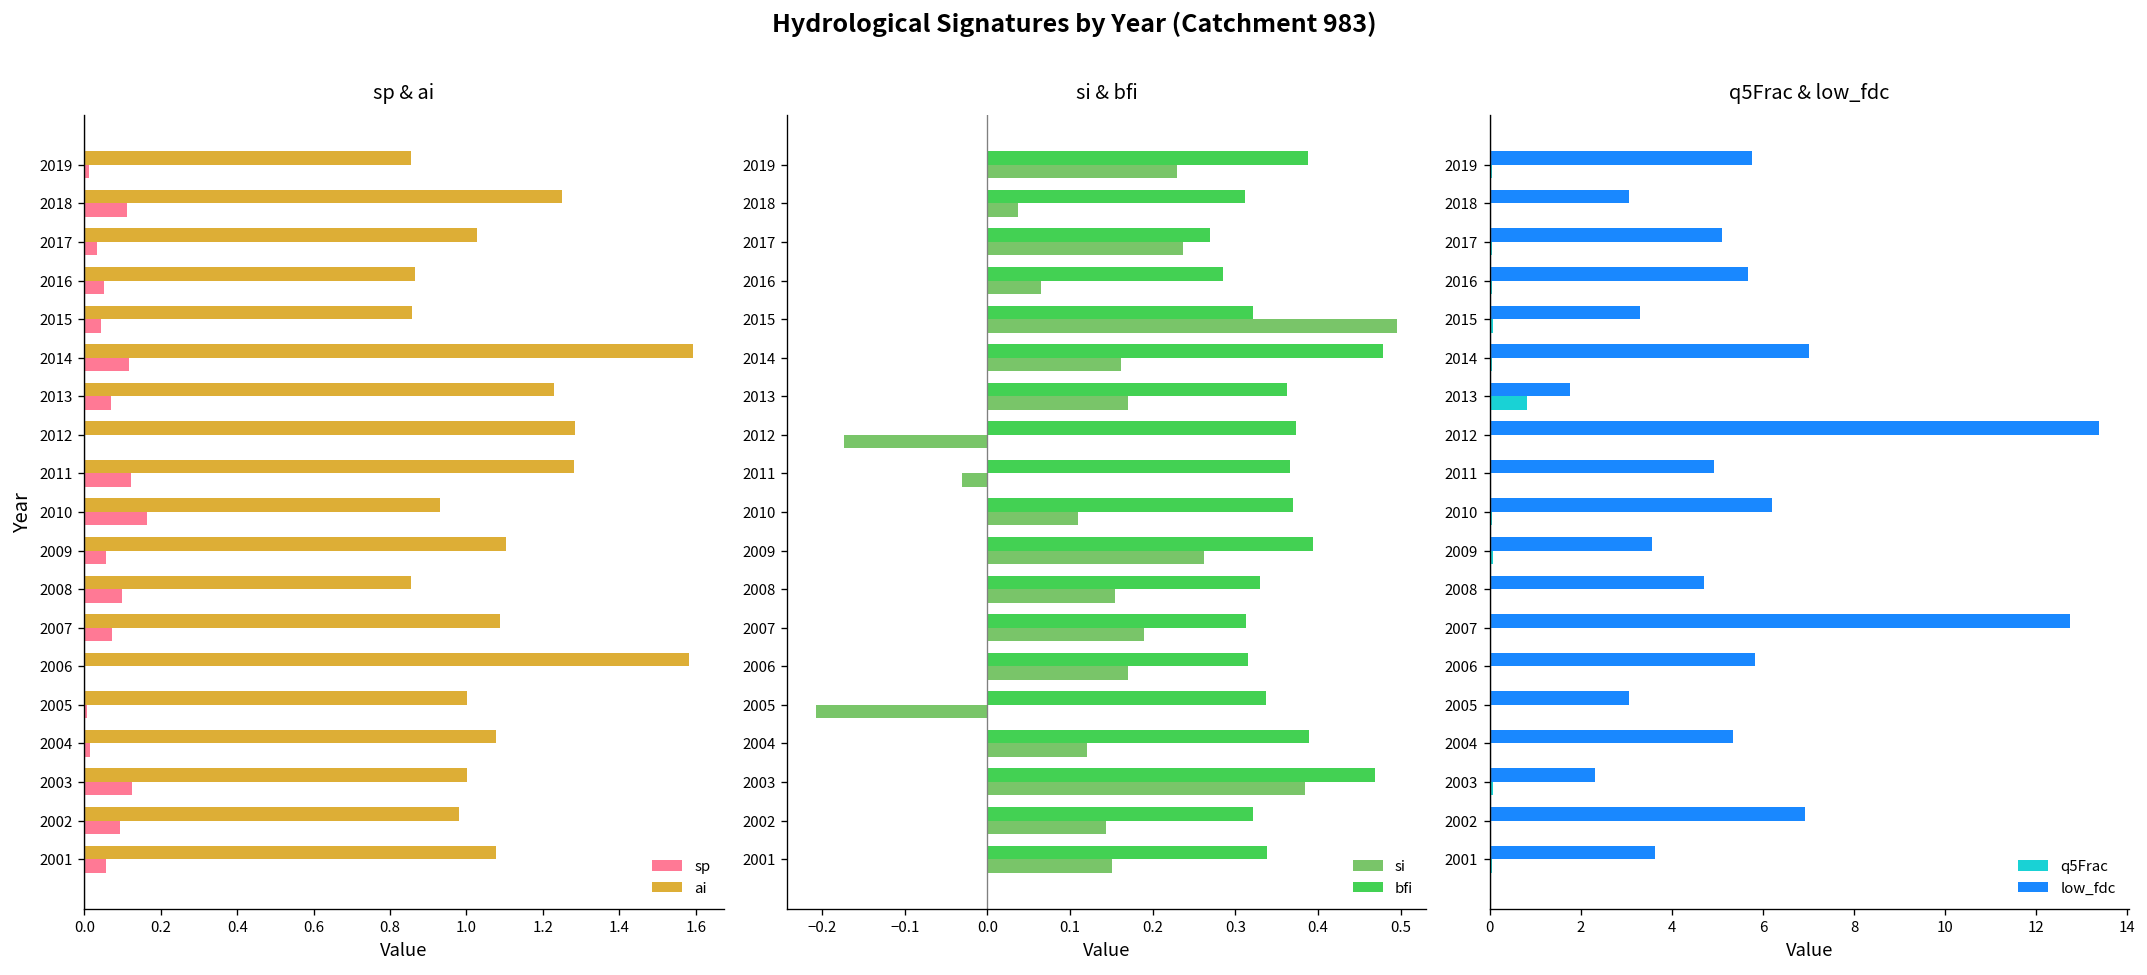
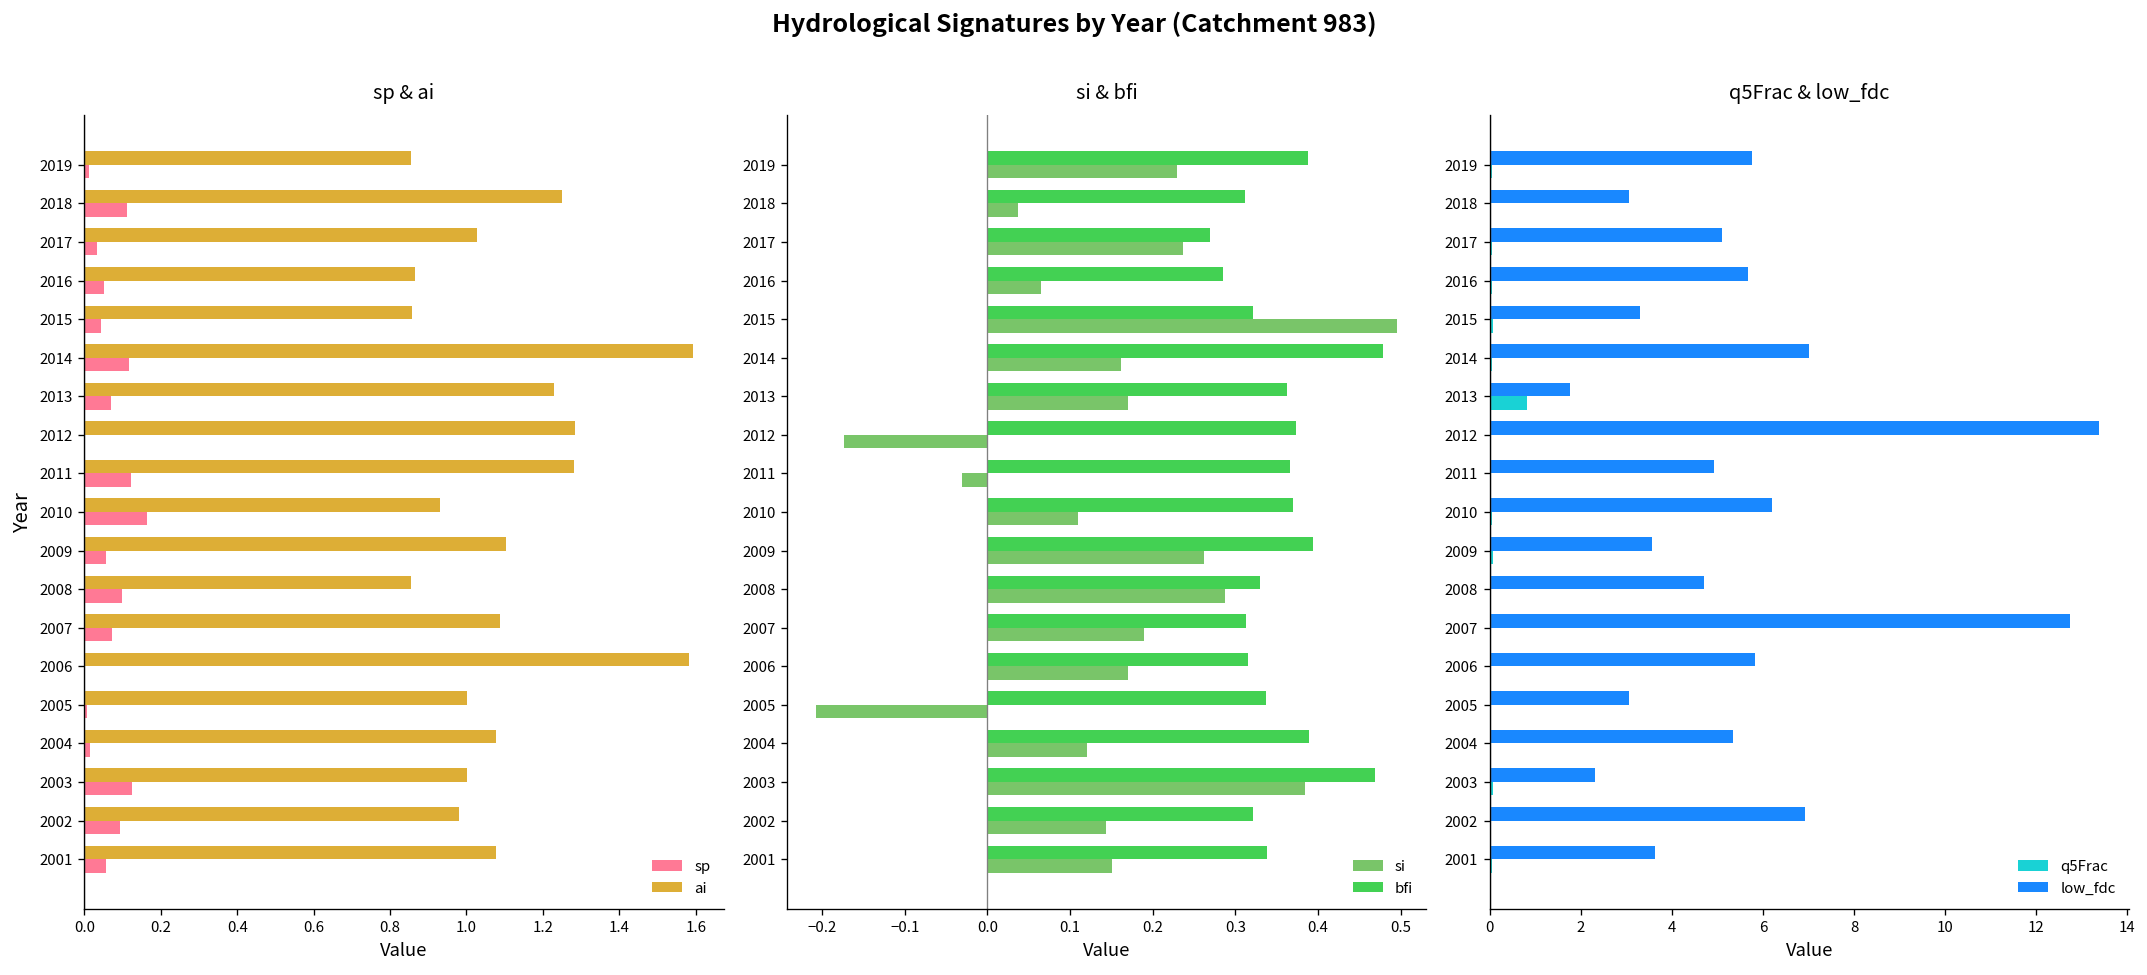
si & bfi, si, 2008: 0.15 -> 0.29
